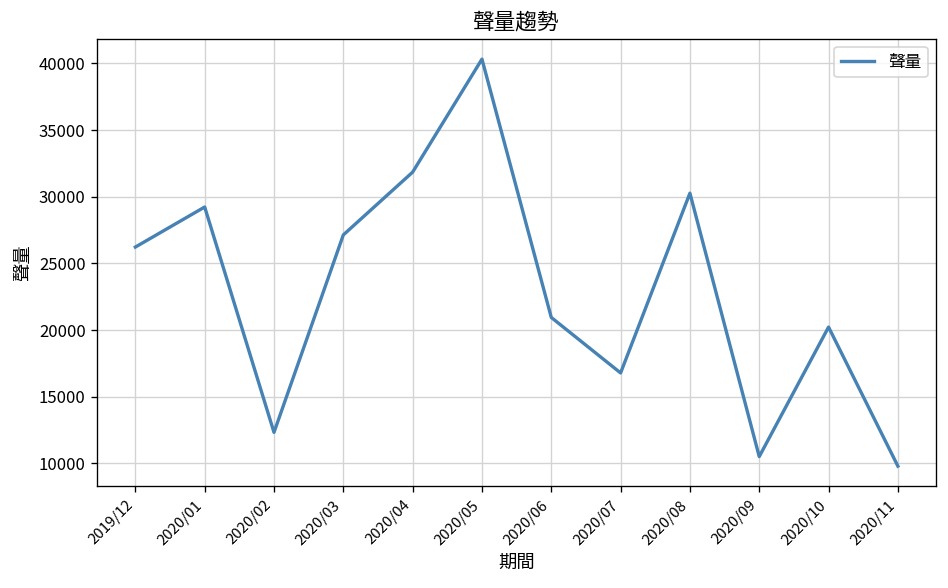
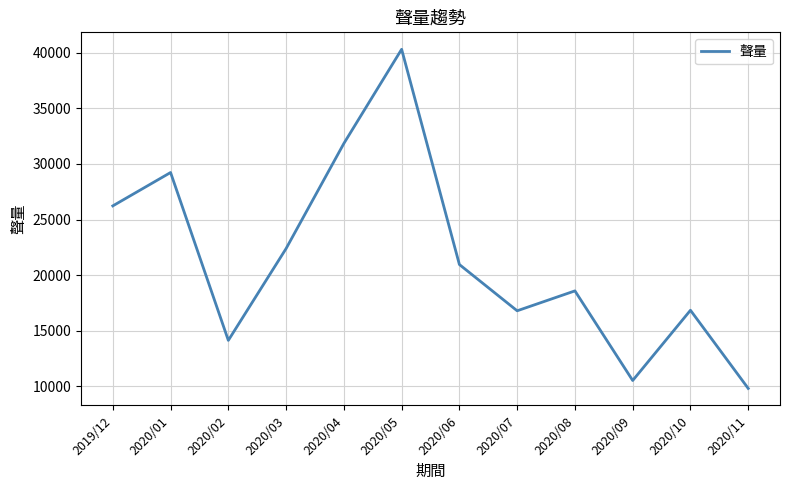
2020/02: 12300 -> 14100
2020/03: 27100 -> 22400
2020/08: 30300 -> 18600
2020/10: 20200 -> 16800
